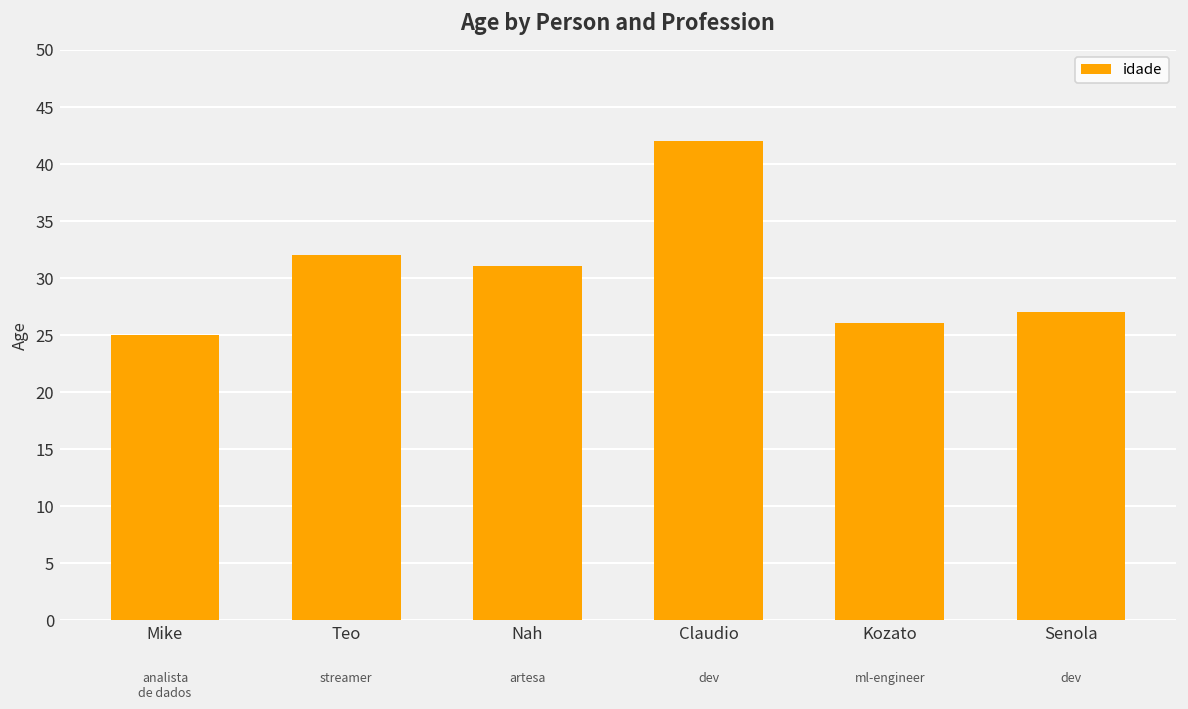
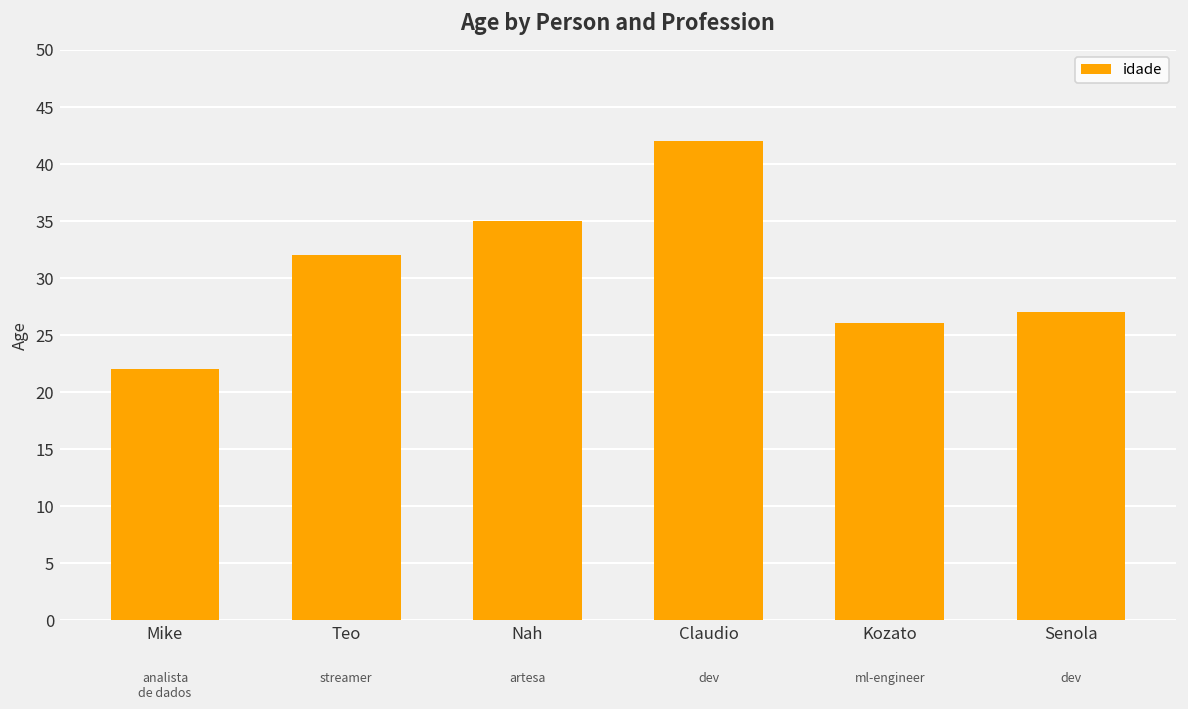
Mike: 25 -> 22
Nah: 31 -> 35
